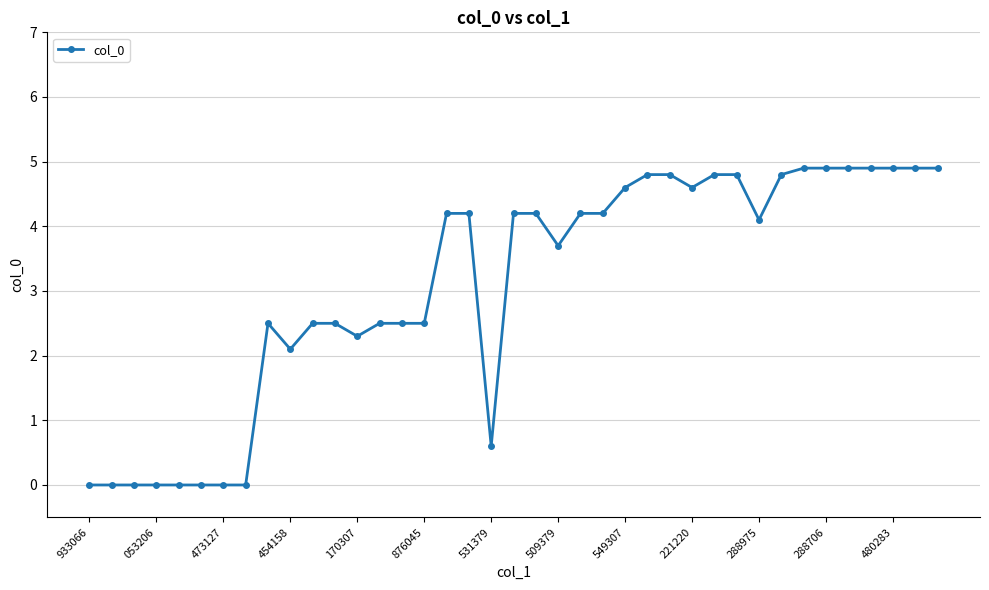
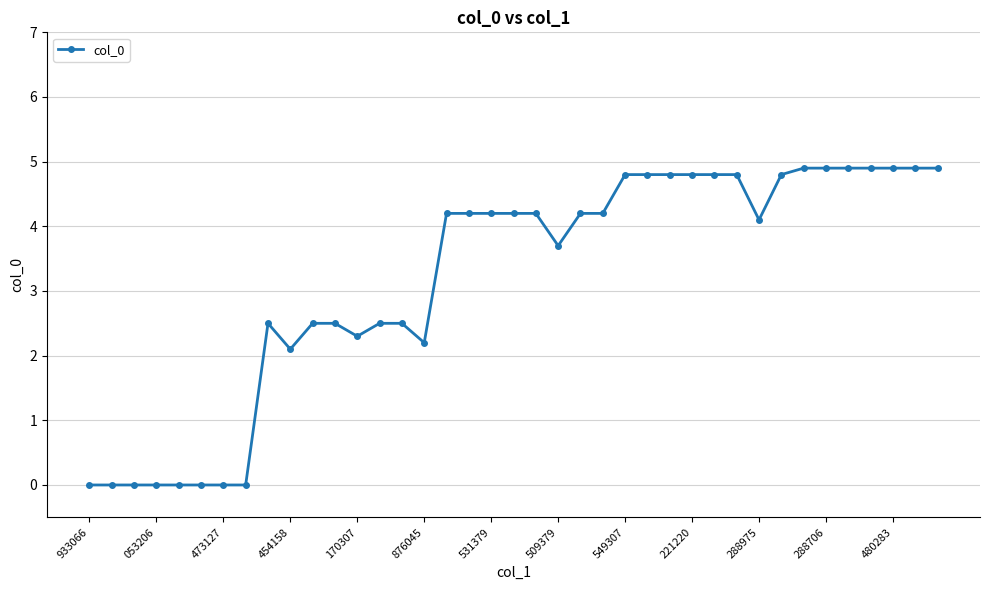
876045: 2.5 -> 2.2
531379: 0.6 -> 4.2
549307: 4.6 -> 4.8
221220: 4.6 -> 4.8
